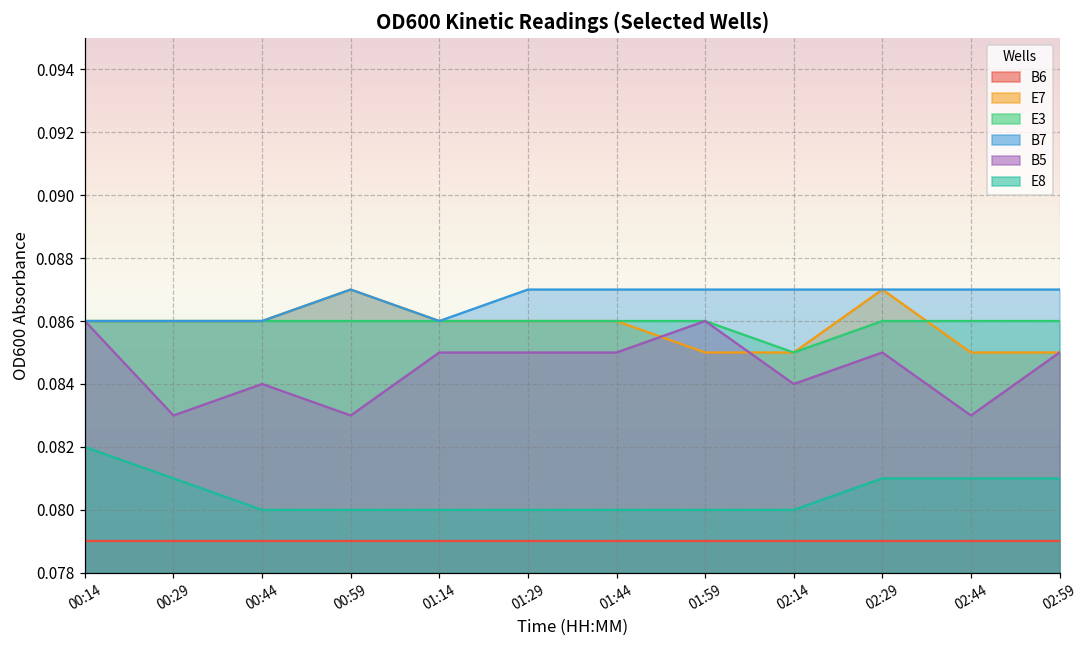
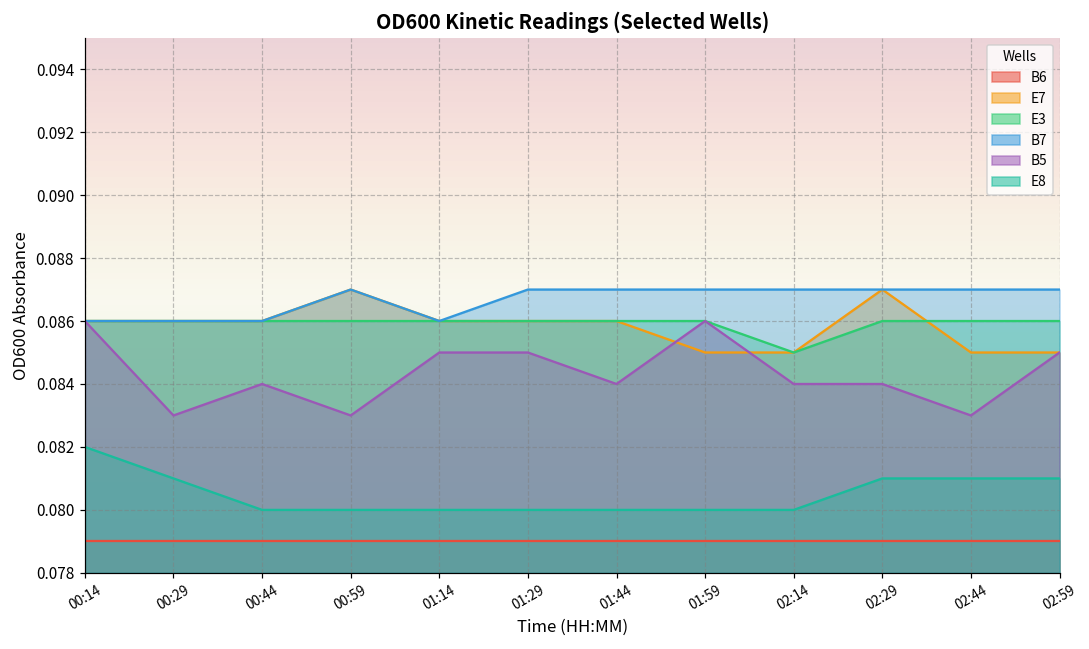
B5, 01:44: 0.085 -> 0.084
B5, 02:29: 0.085 -> 0.084
